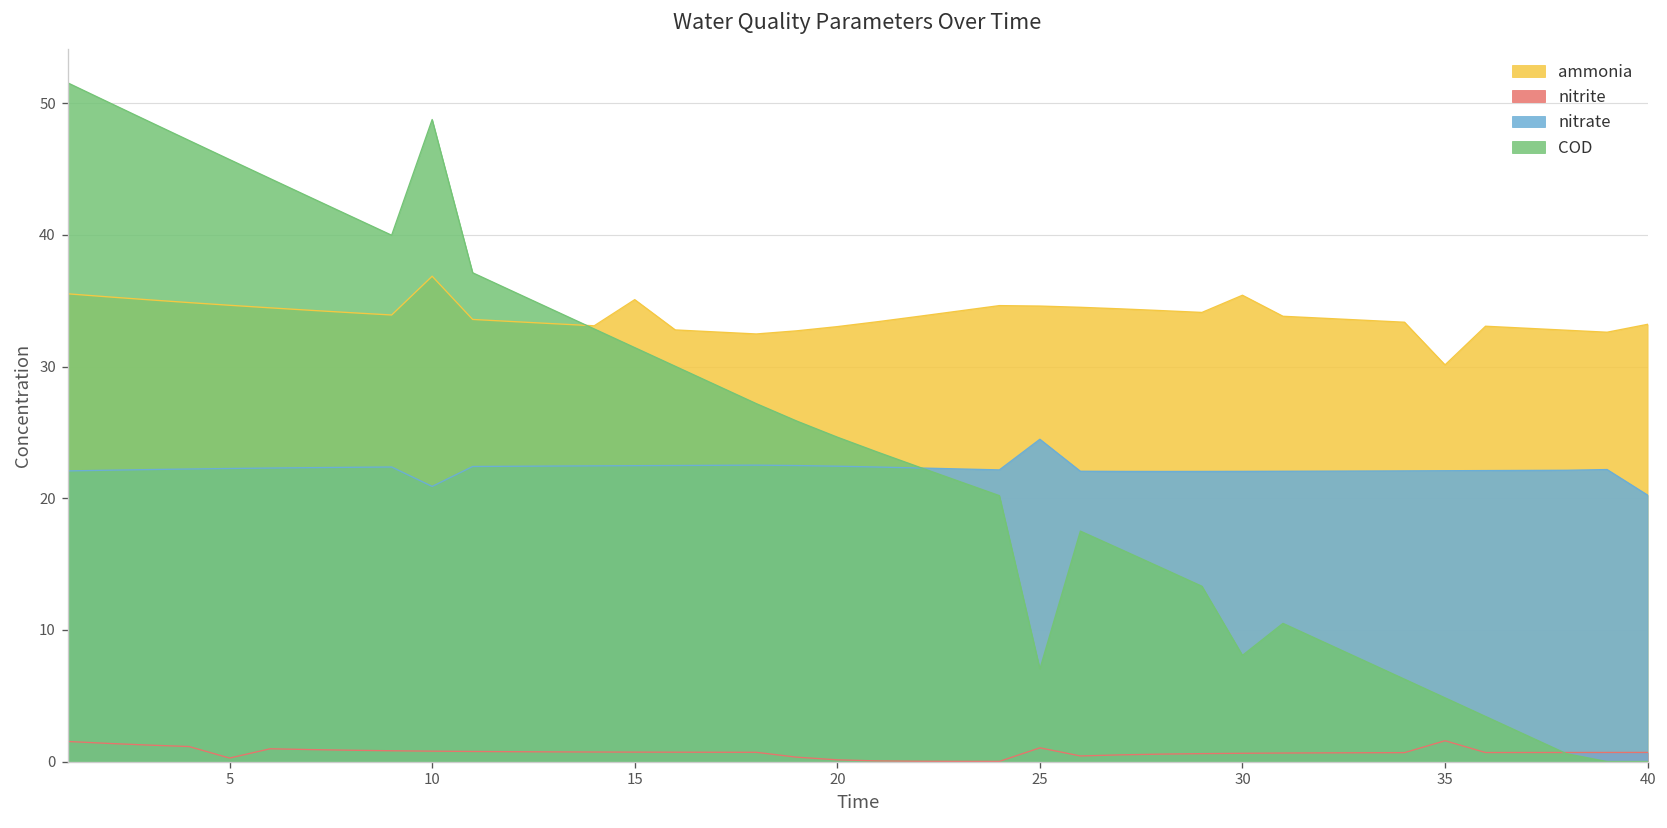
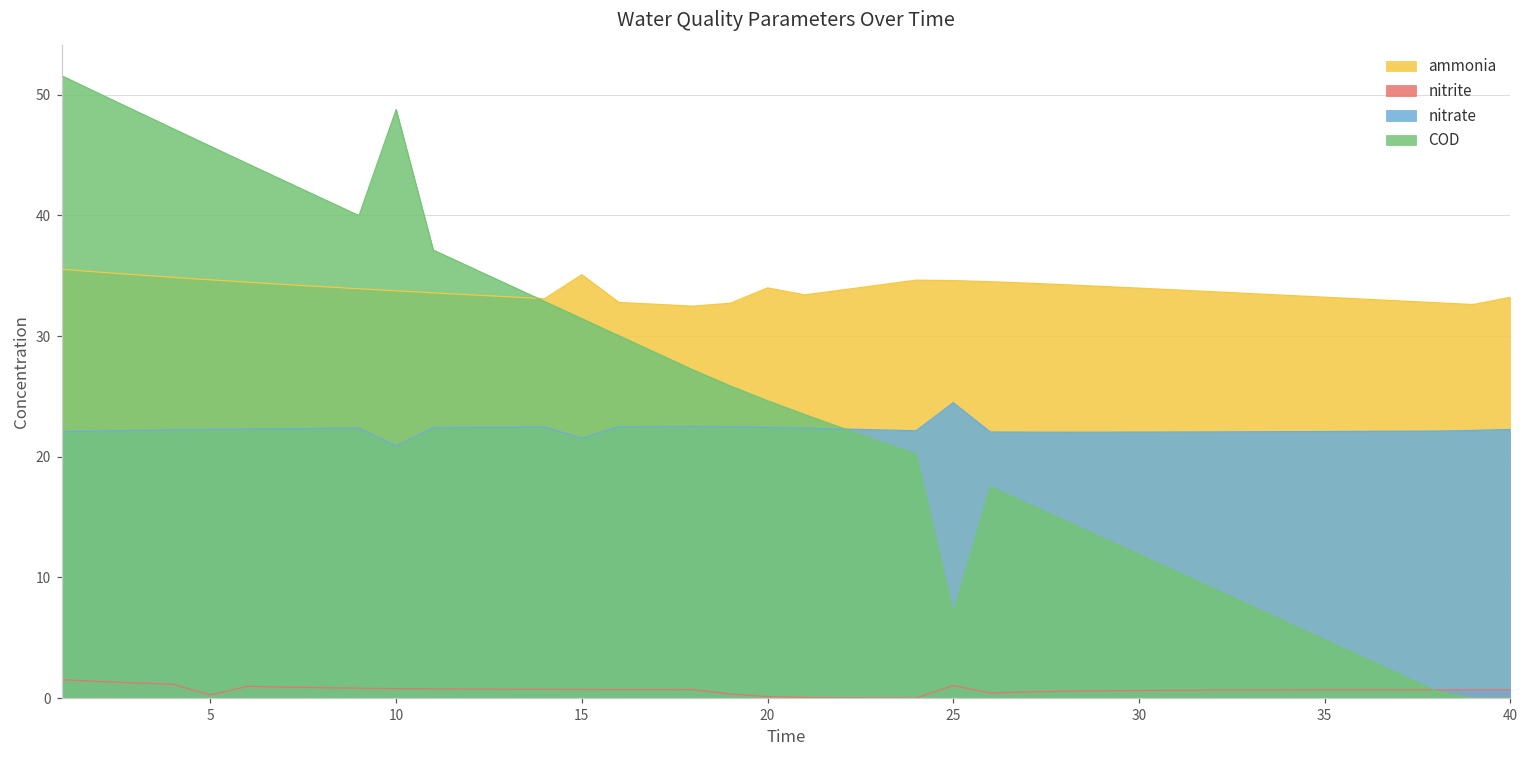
ammonia, 10: 36.9 -> 33.7
nitrate, 15: 22.5 -> 21.5
ammonia, 20: 33.0 -> 34.0
ammonia, 30: 35.4 -> 34.0
COD, 30: 8.1 -> 11.9
ammonia, 35: 30.1 -> 33.2
nitrite, 35: 1.6 -> 0.7
nitrate, 40: 20.2 -> 22.3
